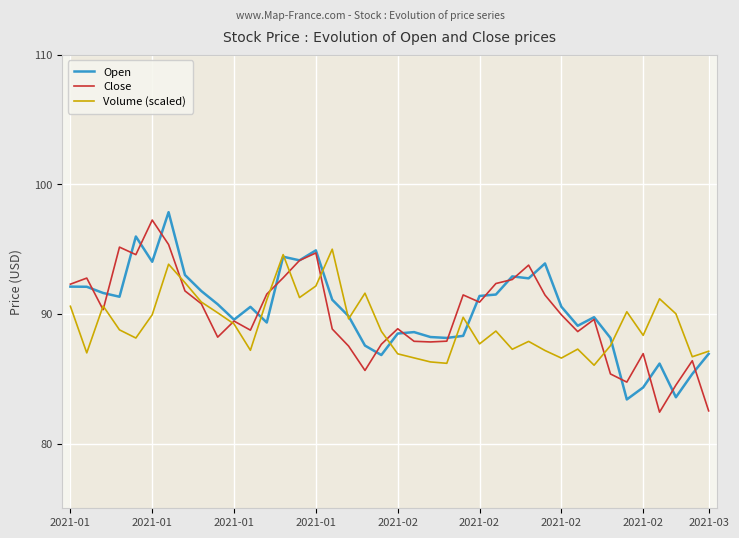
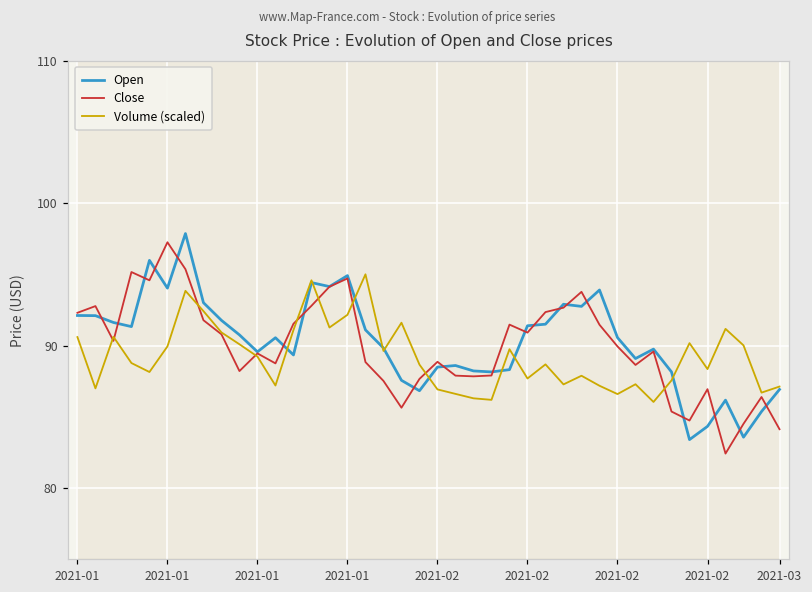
Close, 2021-03: 82.5 -> 84.1
